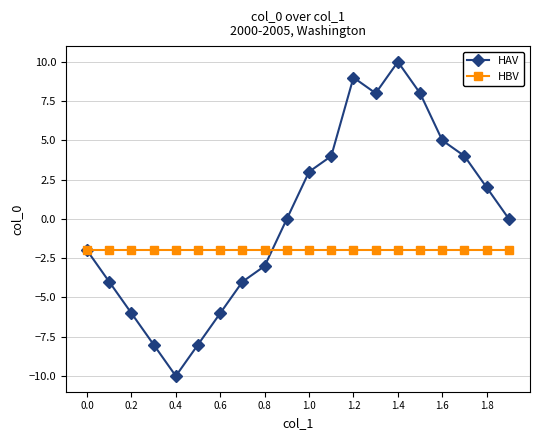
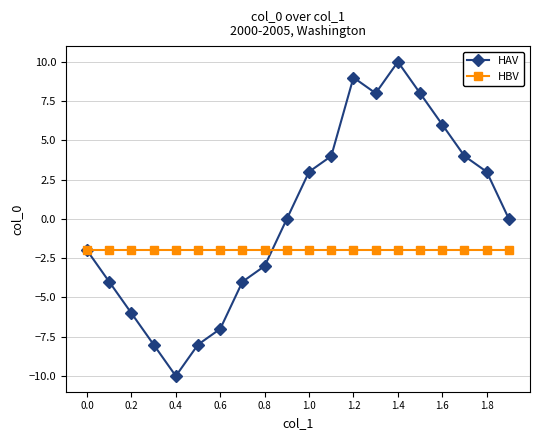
HAV, 0.6: -6 -> -7
HAV, 1.6: 5 -> 6
HAV, 1.8: 2 -> 3
